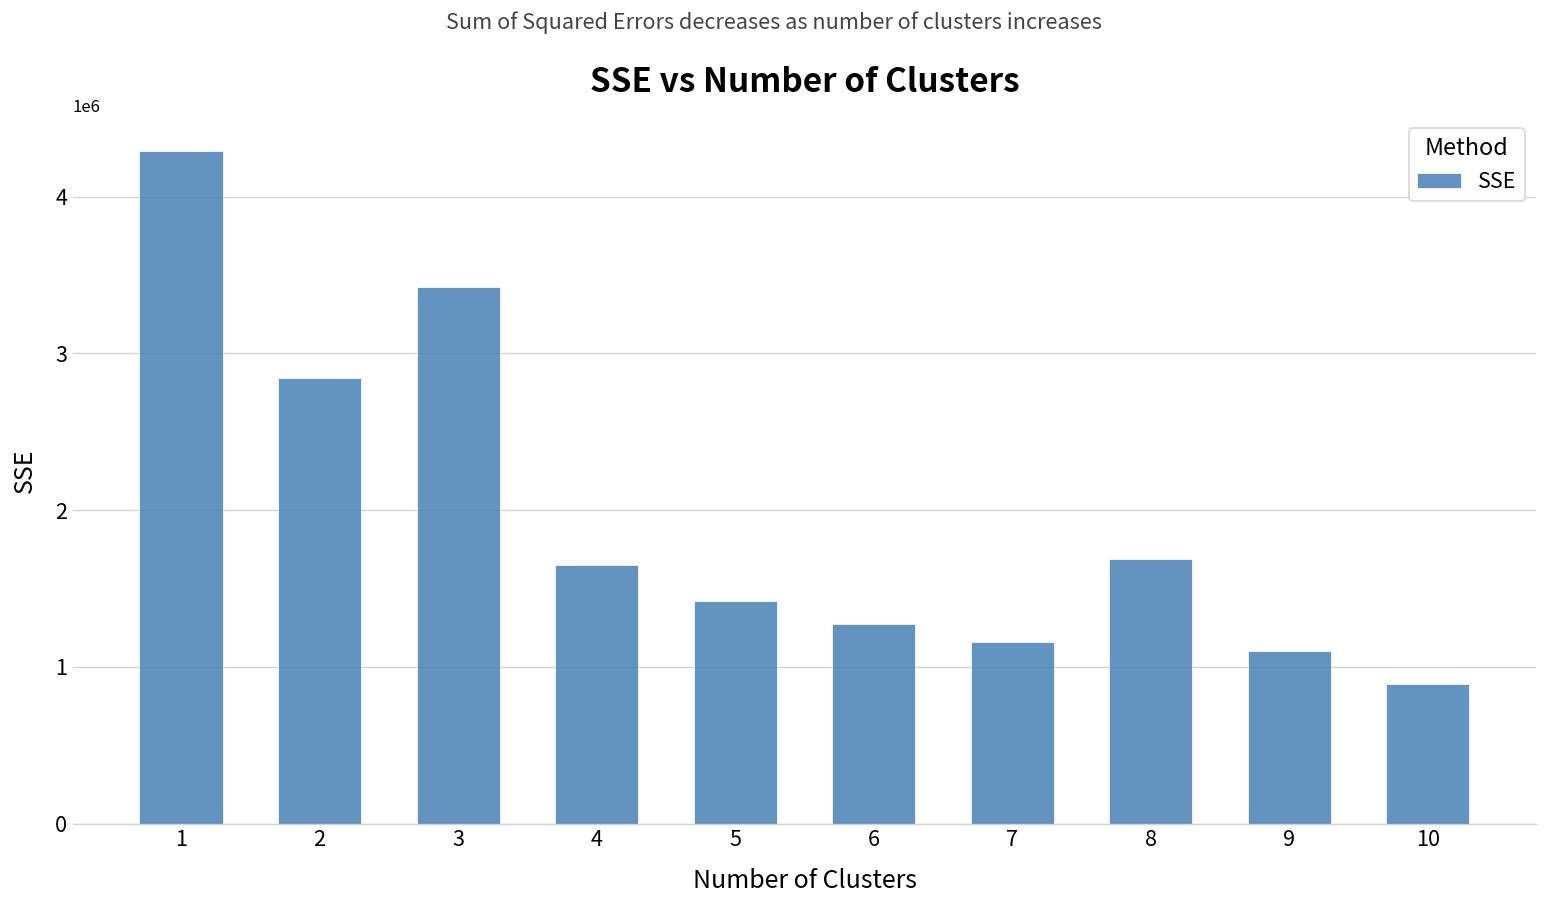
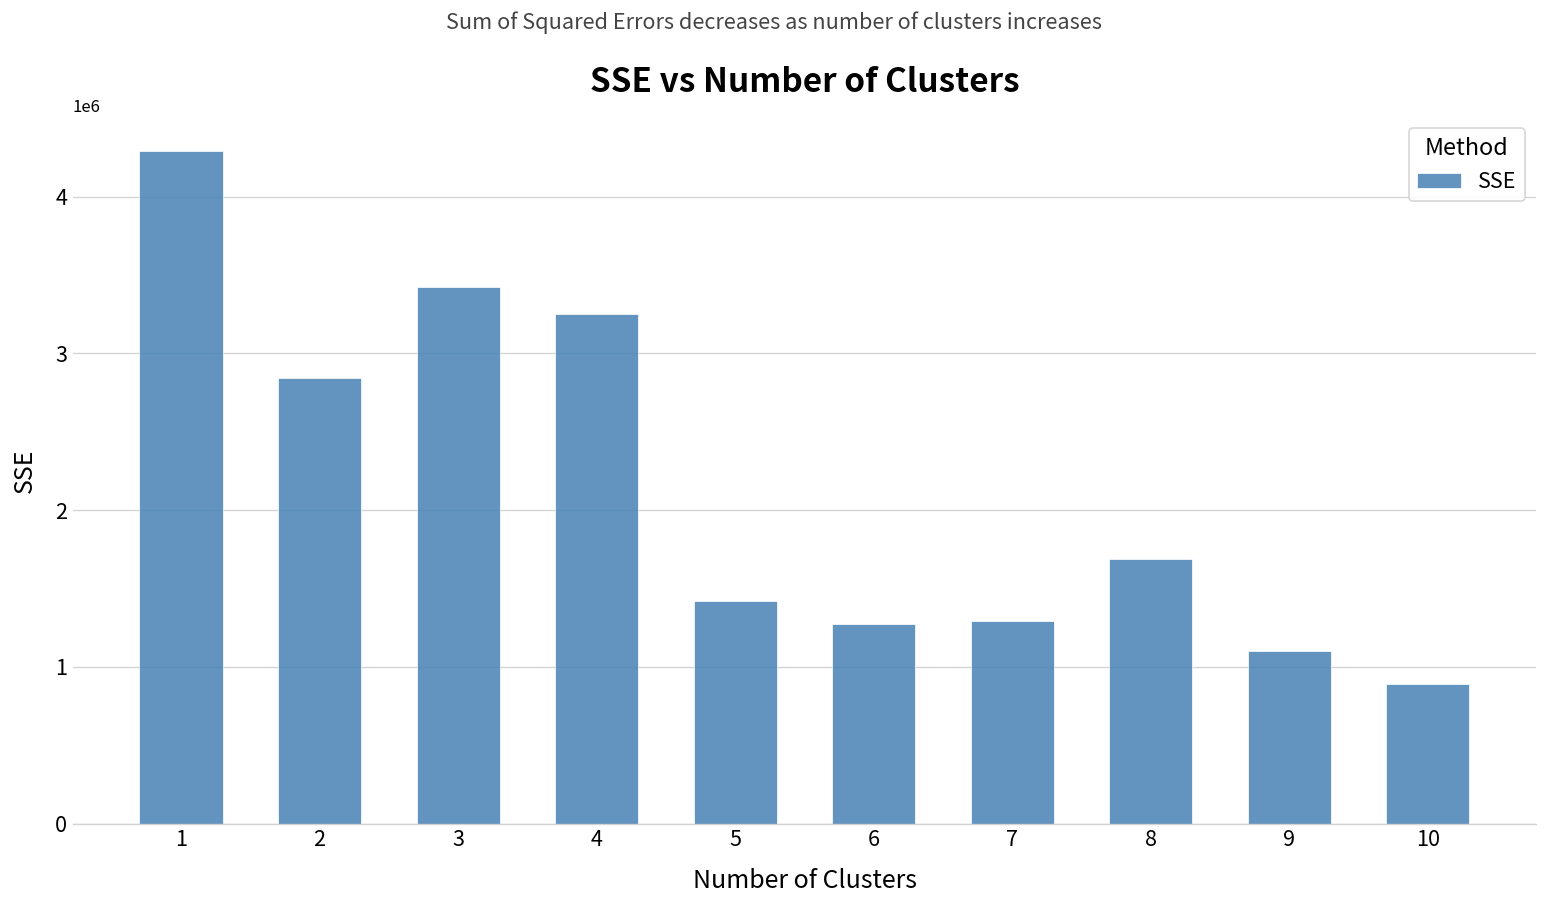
4: 1650000 -> 3250000
7: 1160000 -> 1290000
